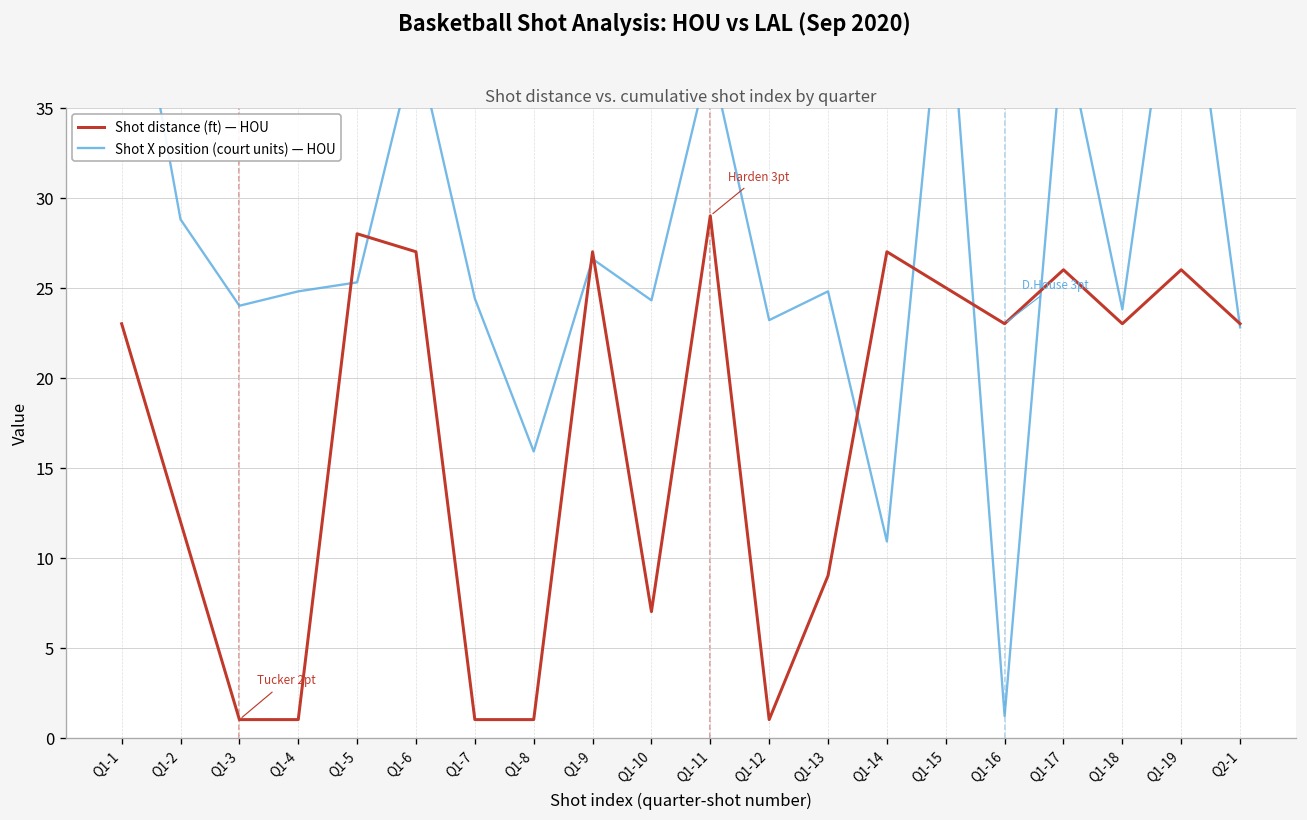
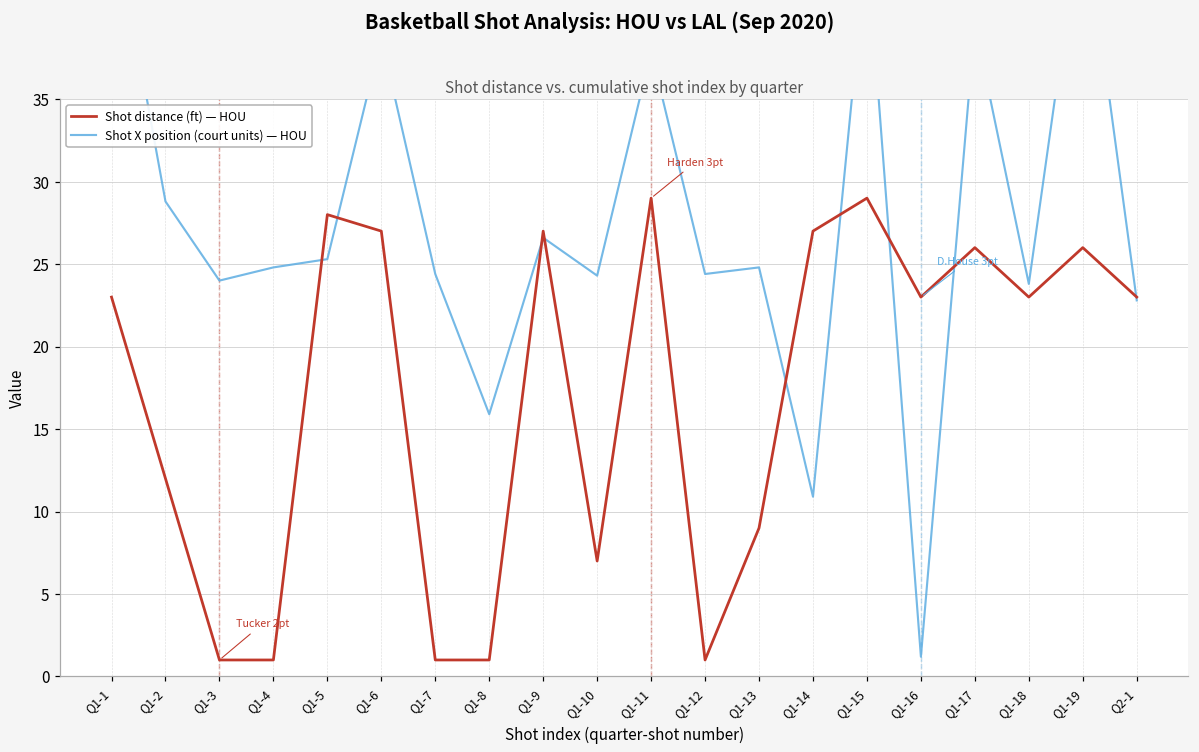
Shot X position (court units) — HOU, Q1-12: 23.2 -> 24.4
Shot distance (ft) — HOU, Q1-15: 25 -> 29
